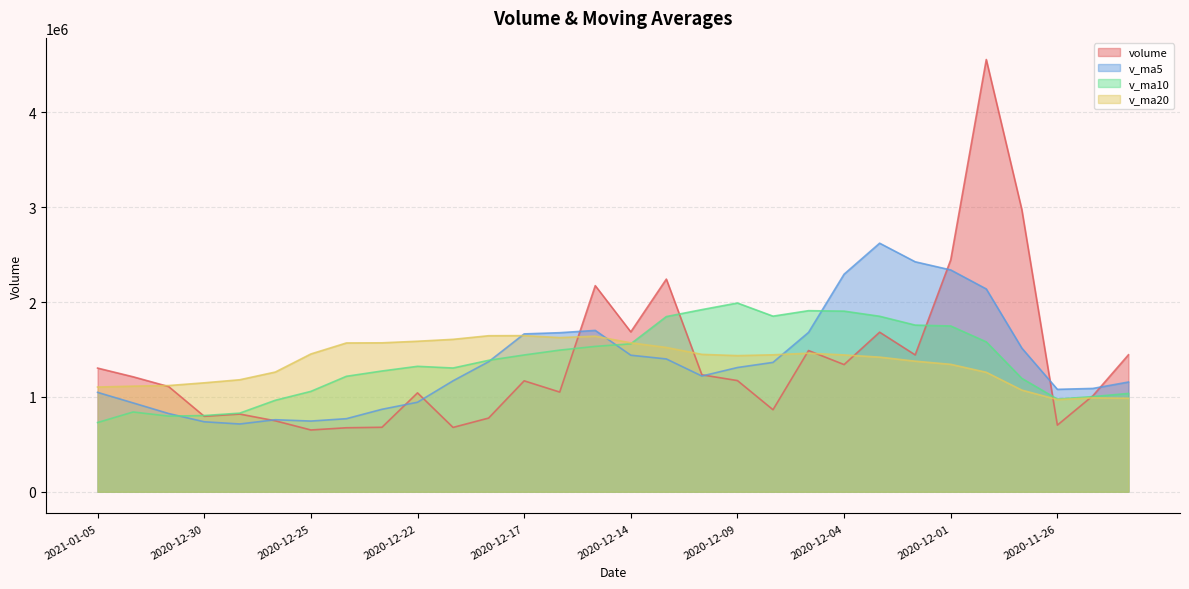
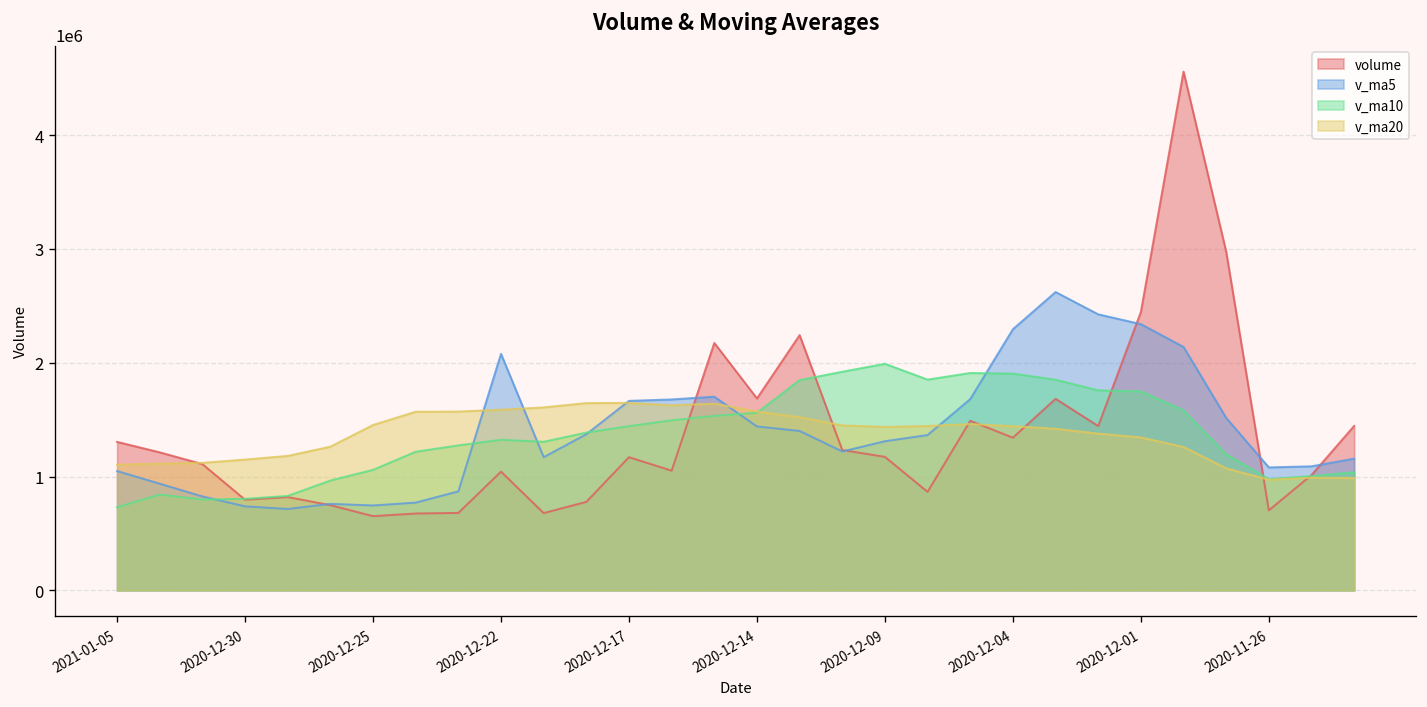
v_ma5, 2020-12-22: 900000 -> 2100000
